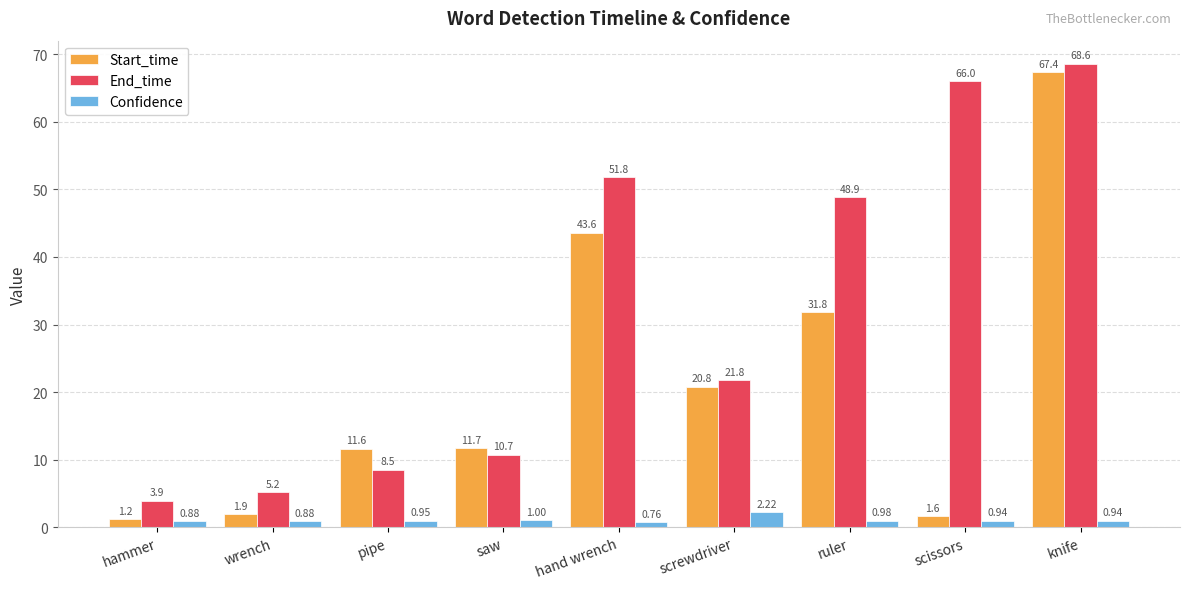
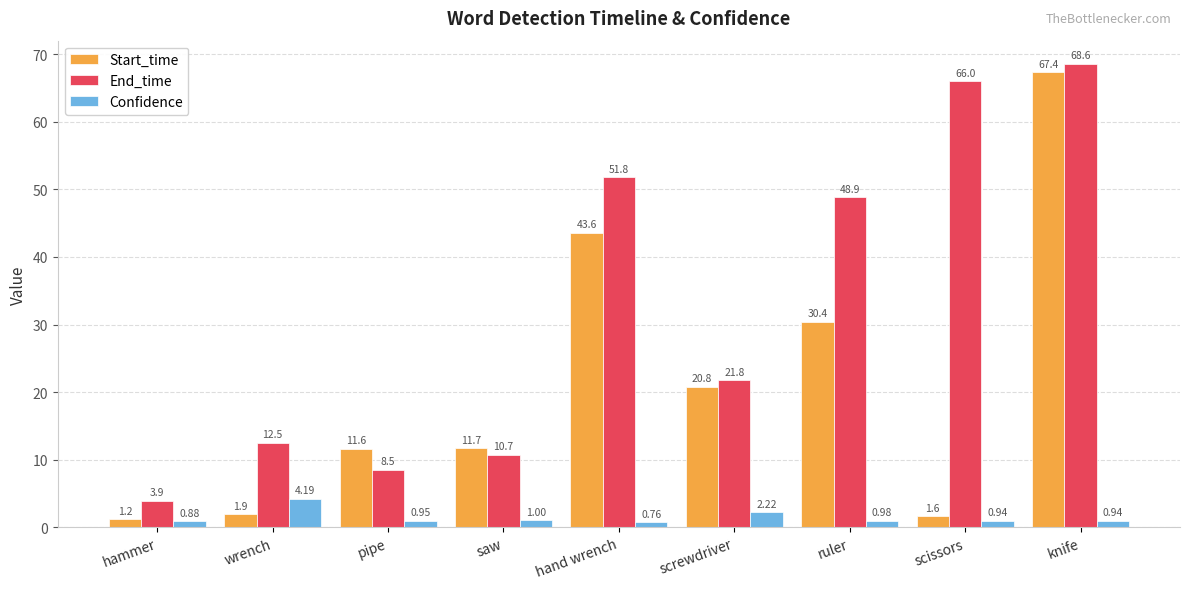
End_time, wrench: 5.2 -> 12.5
Confidence, wrench: 0.88 -> 4.19
Start_time, ruler: 31.8 -> 30.4
